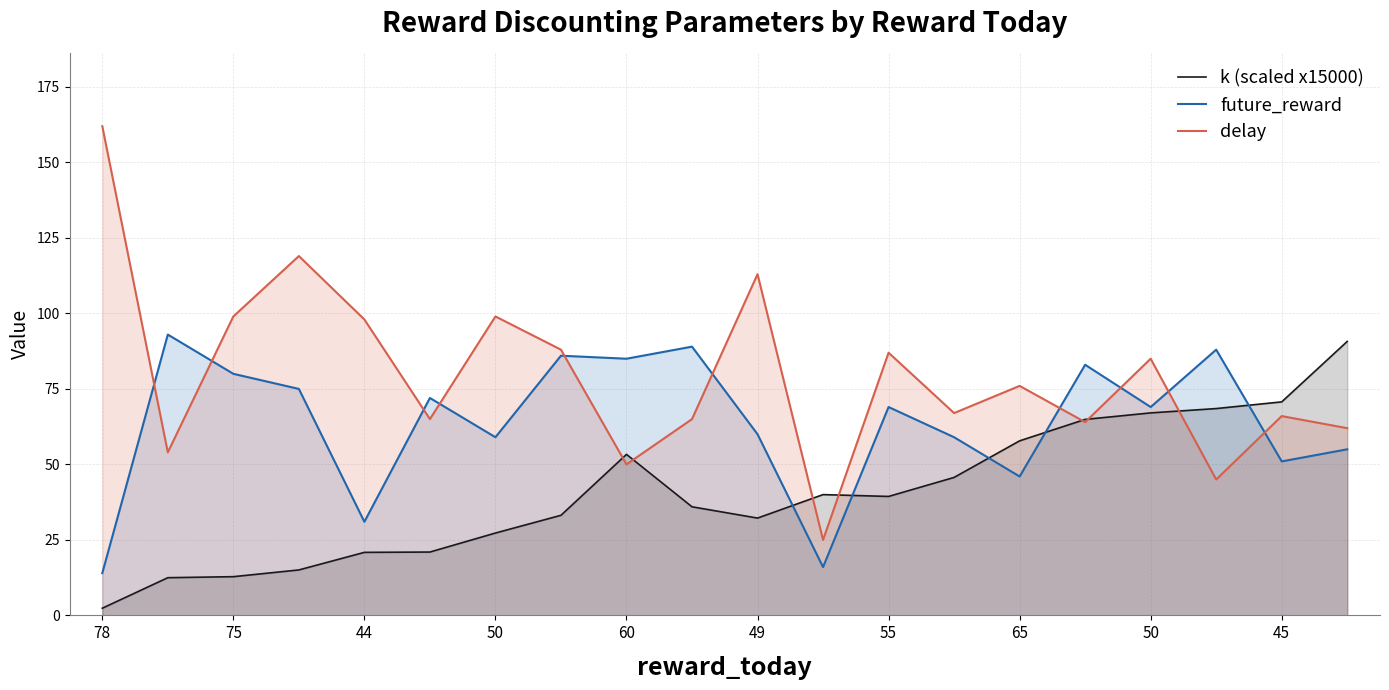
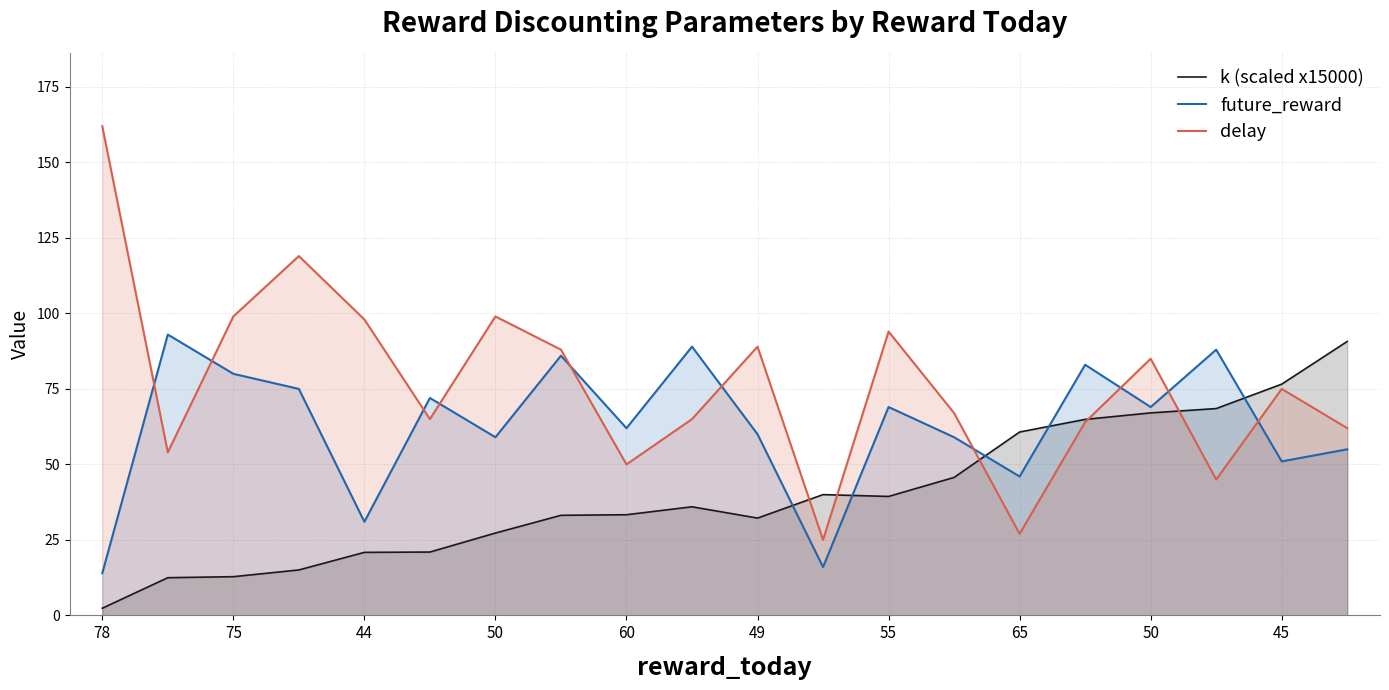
k (scaled x15000), 60: 53 -> 33
future_reward, 60: 85 -> 62
delay, 49: 113 -> 89
delay, 55: 87 -> 94
k (scaled x15000), 65: 58 -> 61
delay, 65: 76 -> 27
k (scaled x15000), 45: 71 -> 77
delay, 45: 66 -> 75
